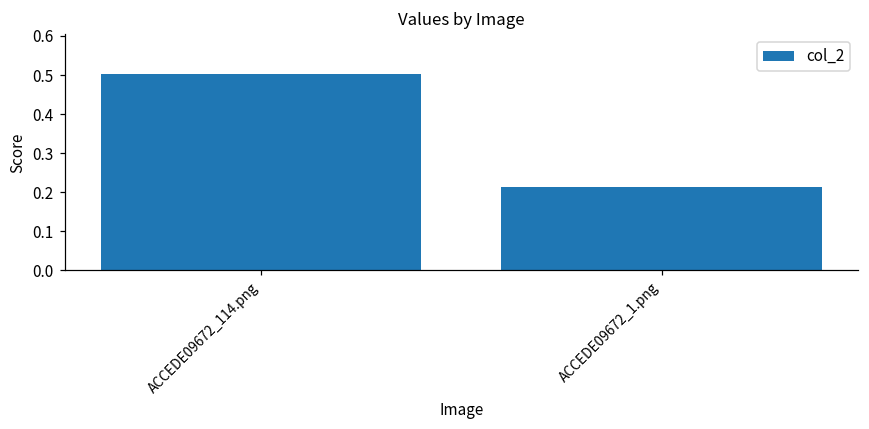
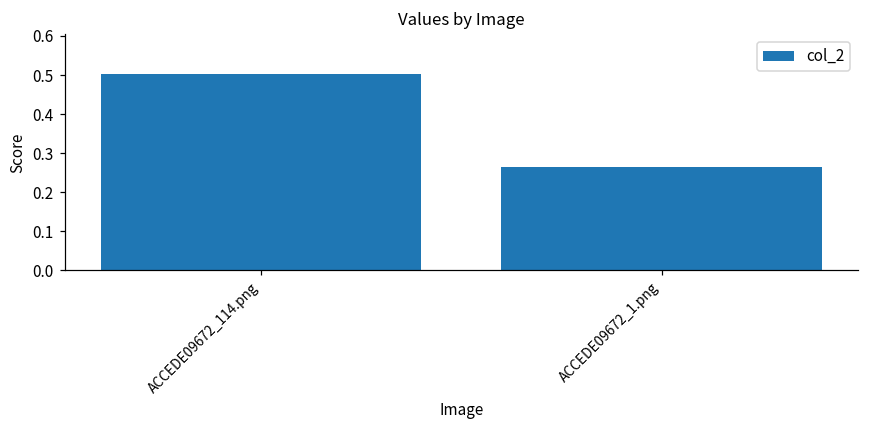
ACCEDE09672_1.png: 0.21 -> 0.27
